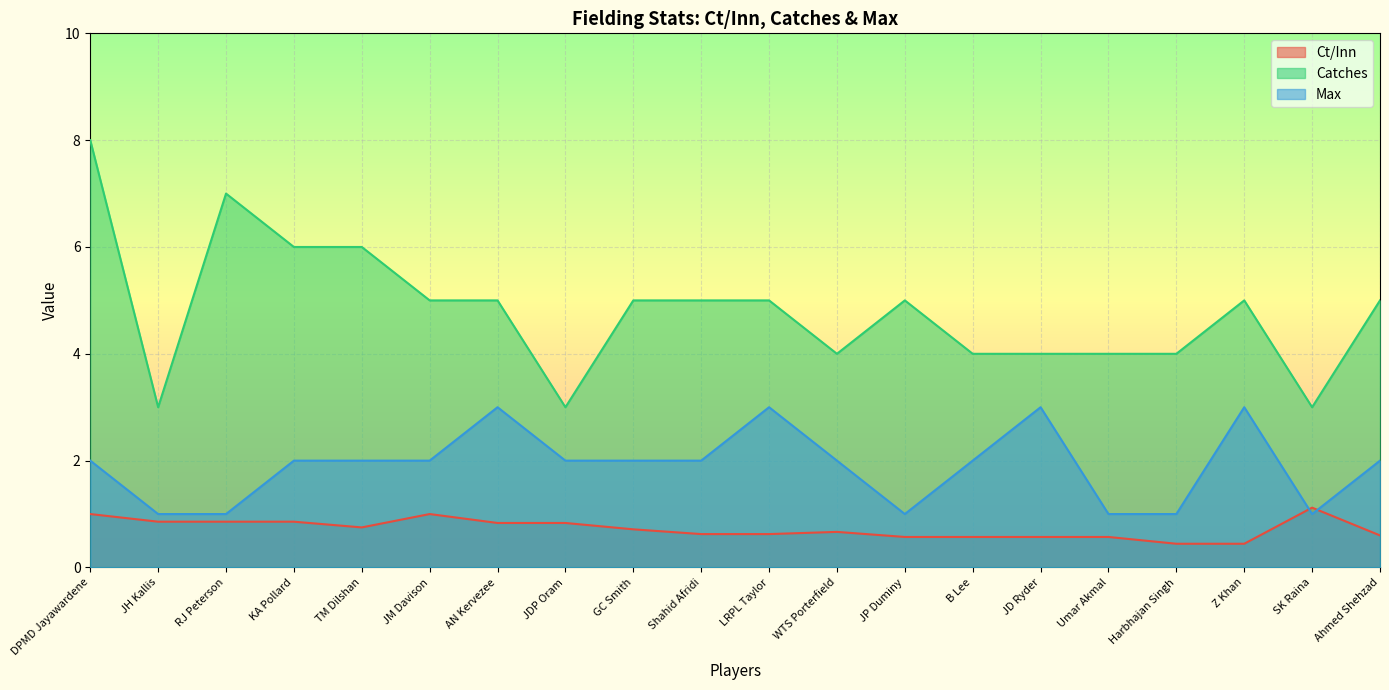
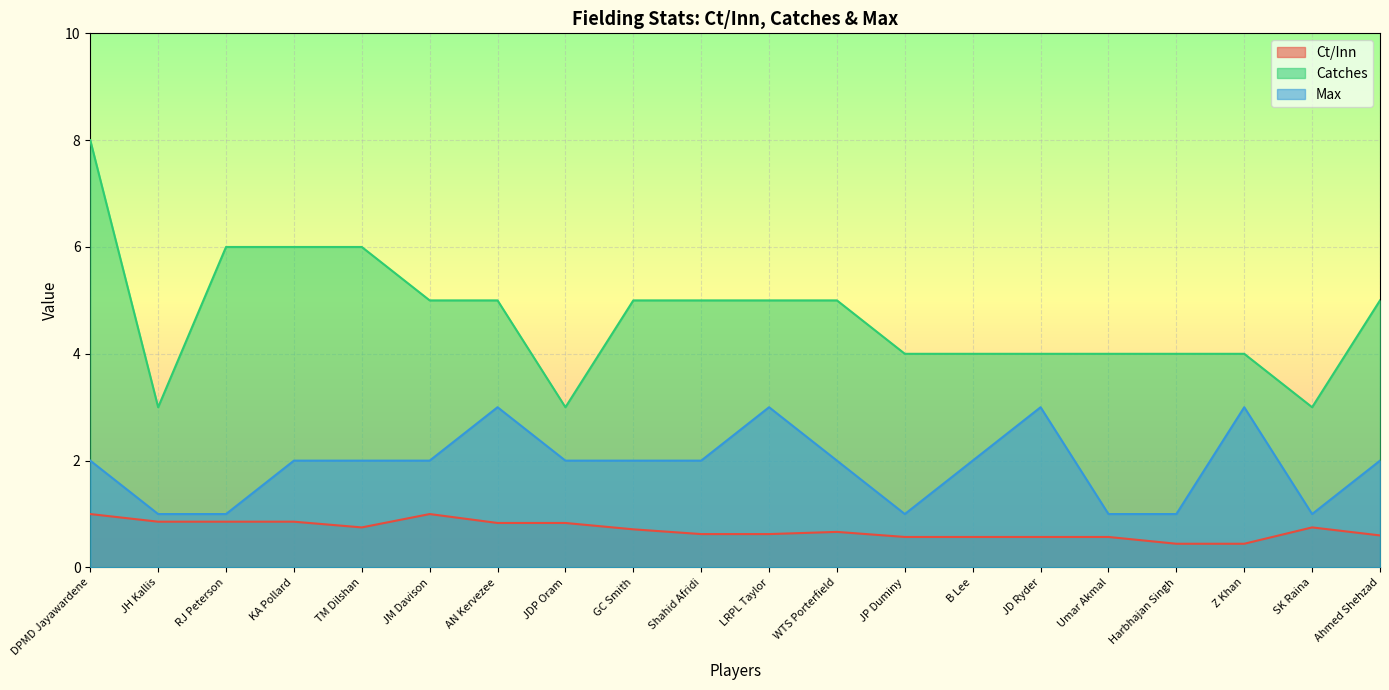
Catches, RJ Peterson: 7 -> 6
Catches, WTS Porterfield: 4 -> 5
Catches, JP Duminy: 5 -> 4
Catches, Z Khan: 5 -> 4
Ct/Inn, SK Raina: 1.1 -> 0.8
